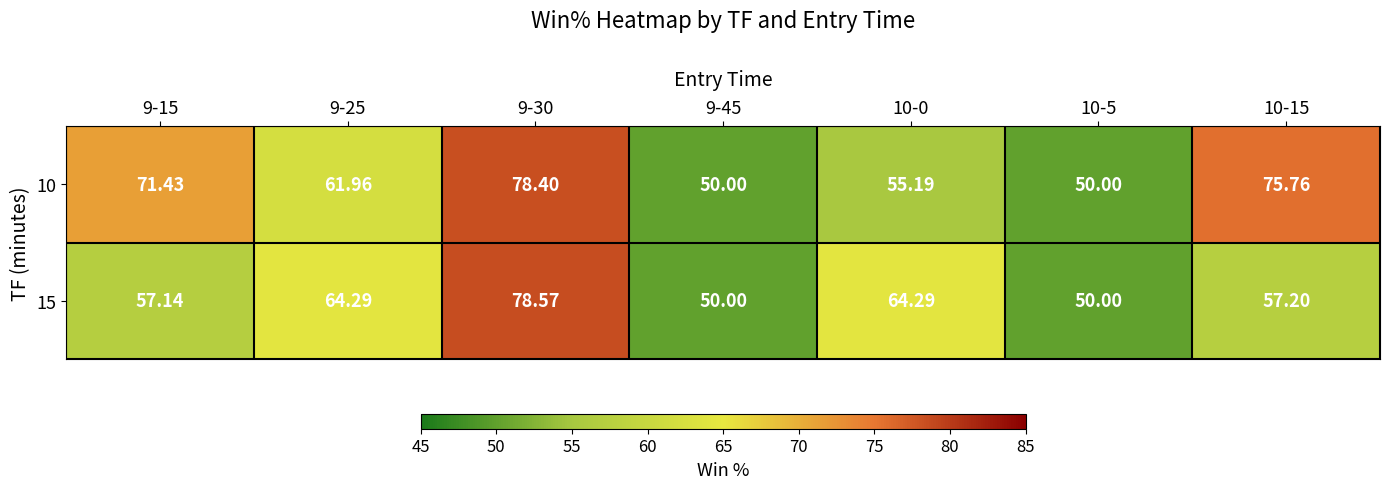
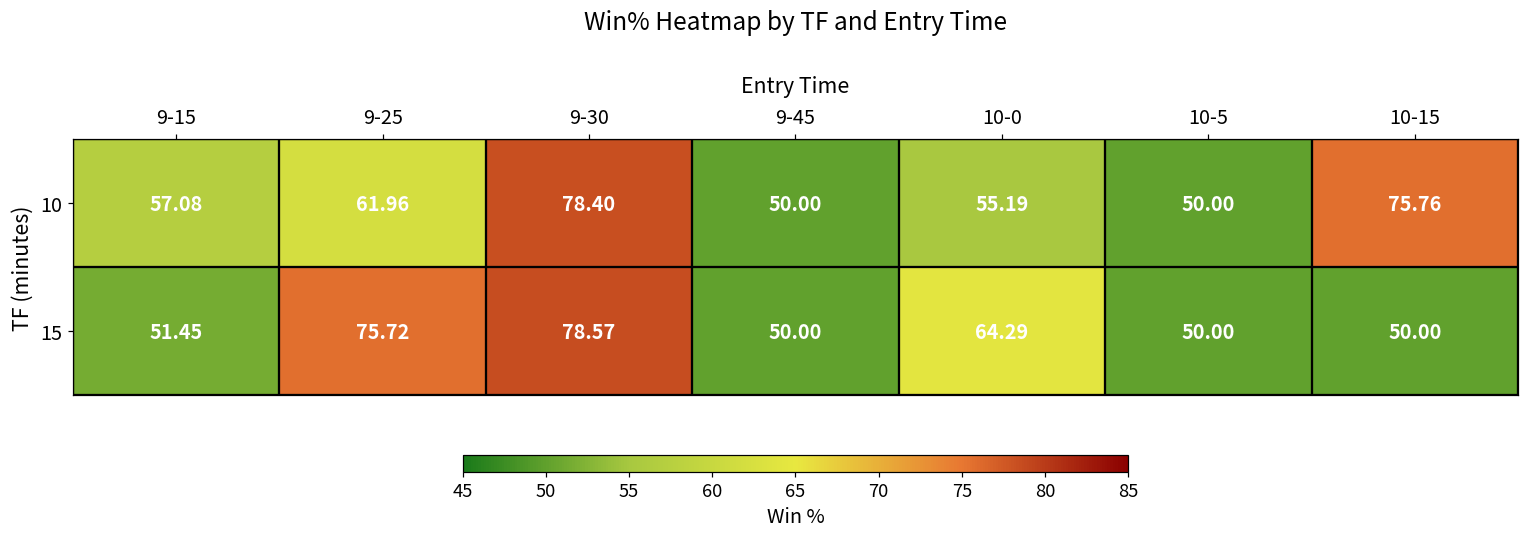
10, 9-15: 71.43 -> 57.08
15, 9-15: 57.14 -> 51.45
15, 9-25: 64.29 -> 75.72
15, 10-15: 57.20 -> 50.00
